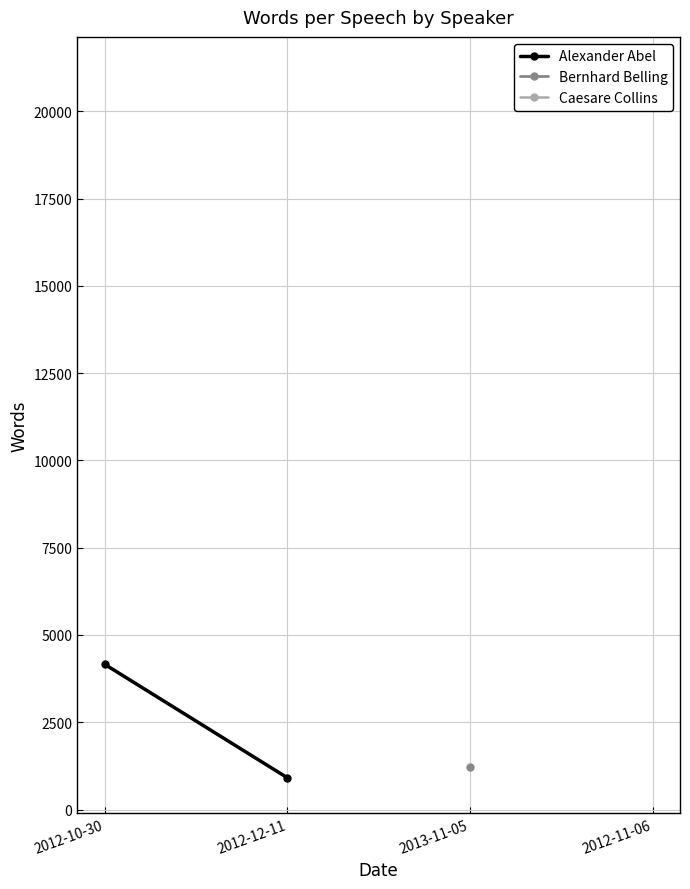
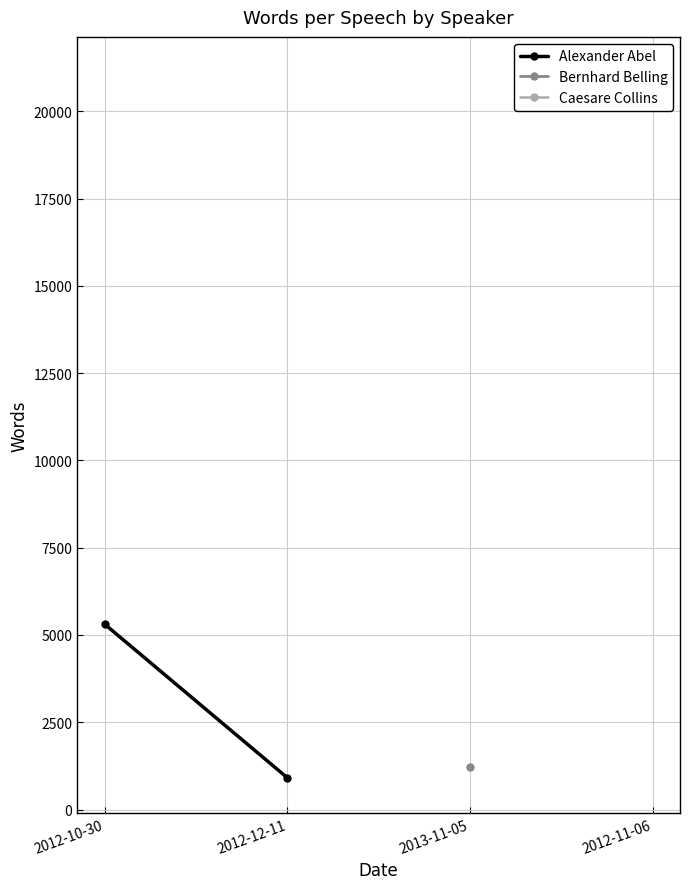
Alexander Abel, 2012-10-30: 4200 -> 5300
